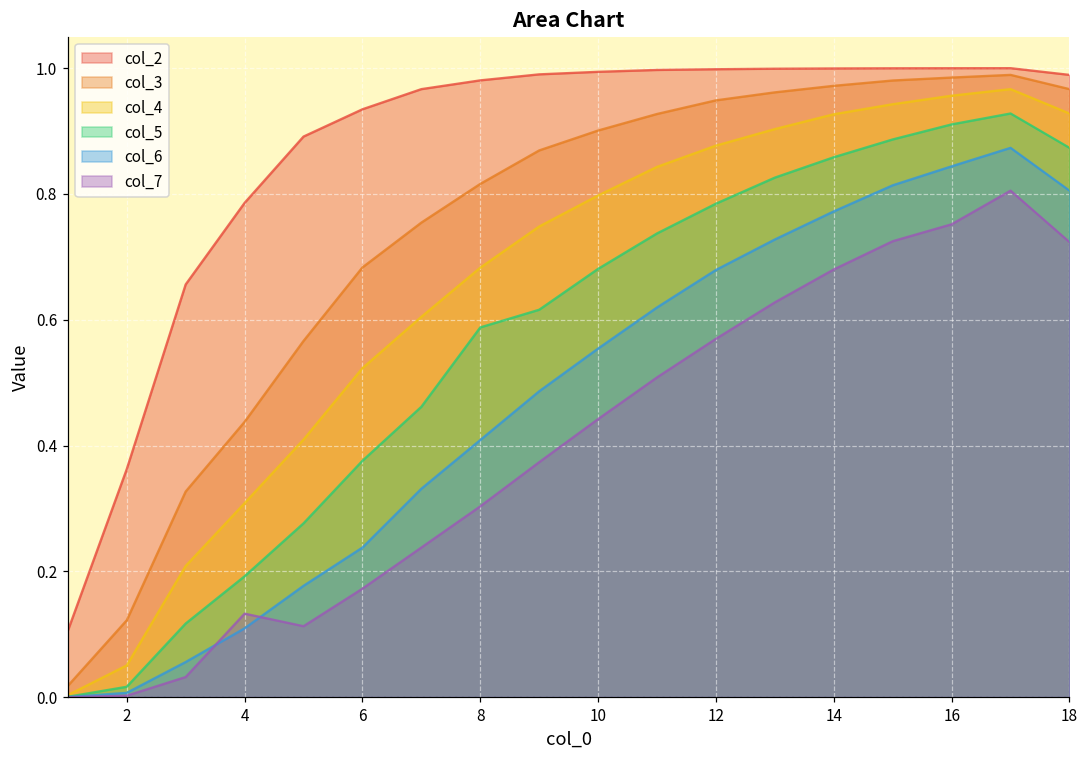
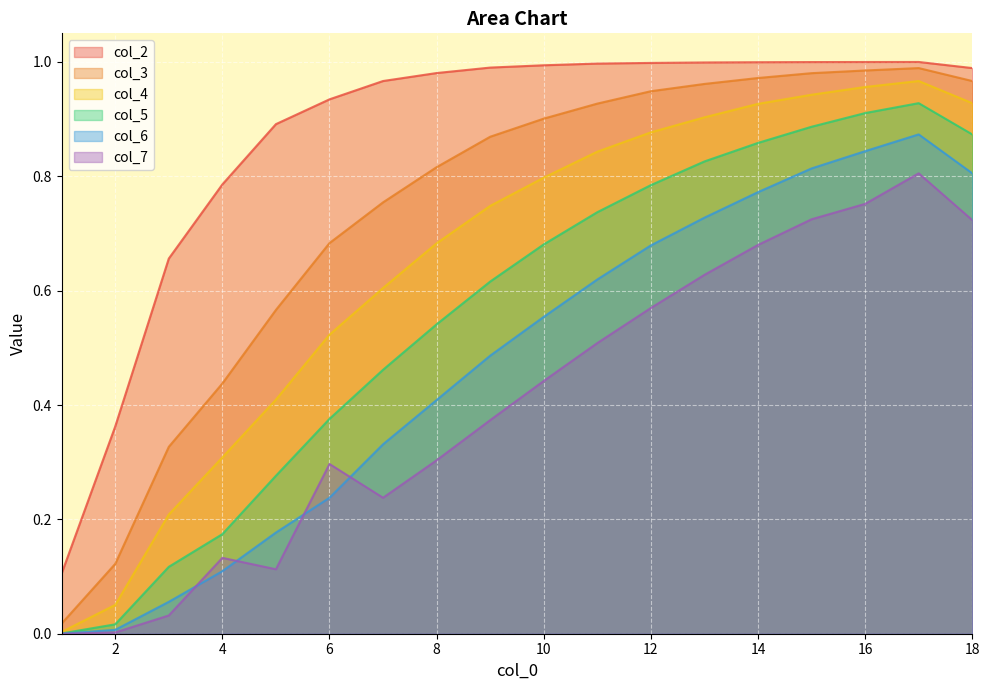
col_5, 4: 0.19 -> 0.17
col_7, 6: 0.17 -> 0.30
col_5, 8: 0.59 -> 0.54
